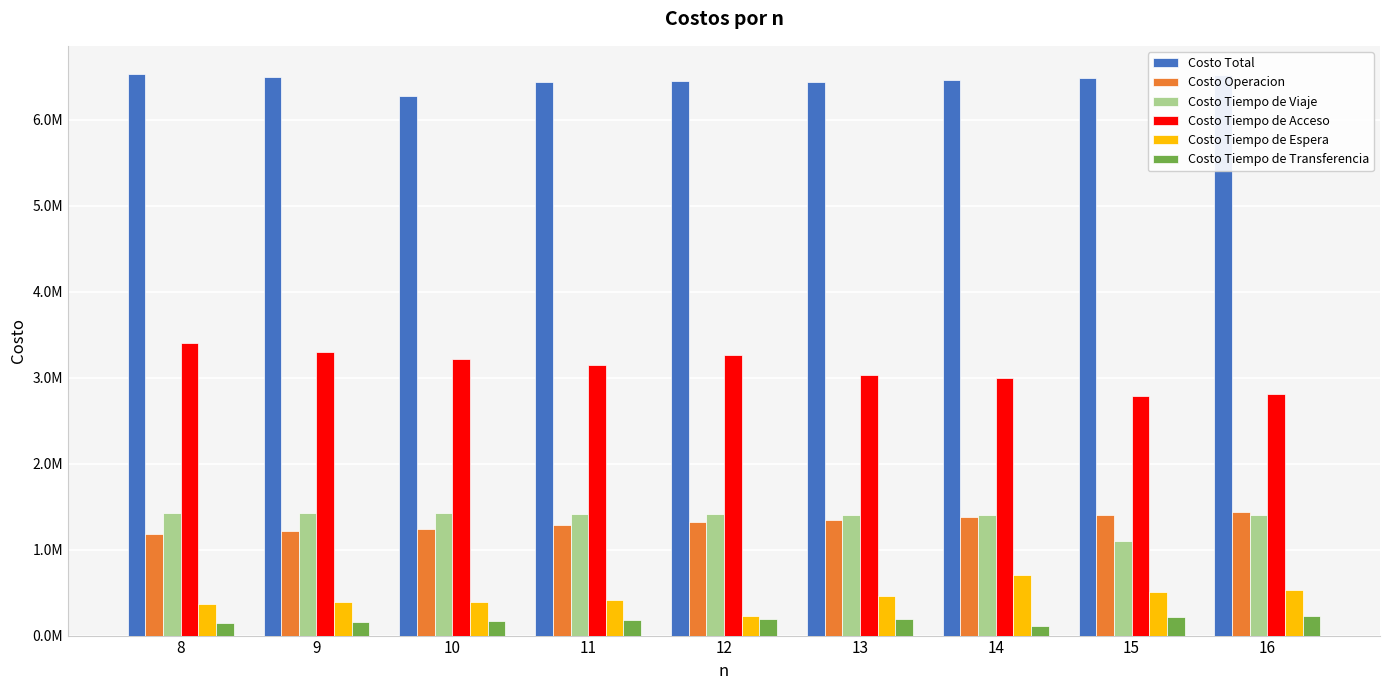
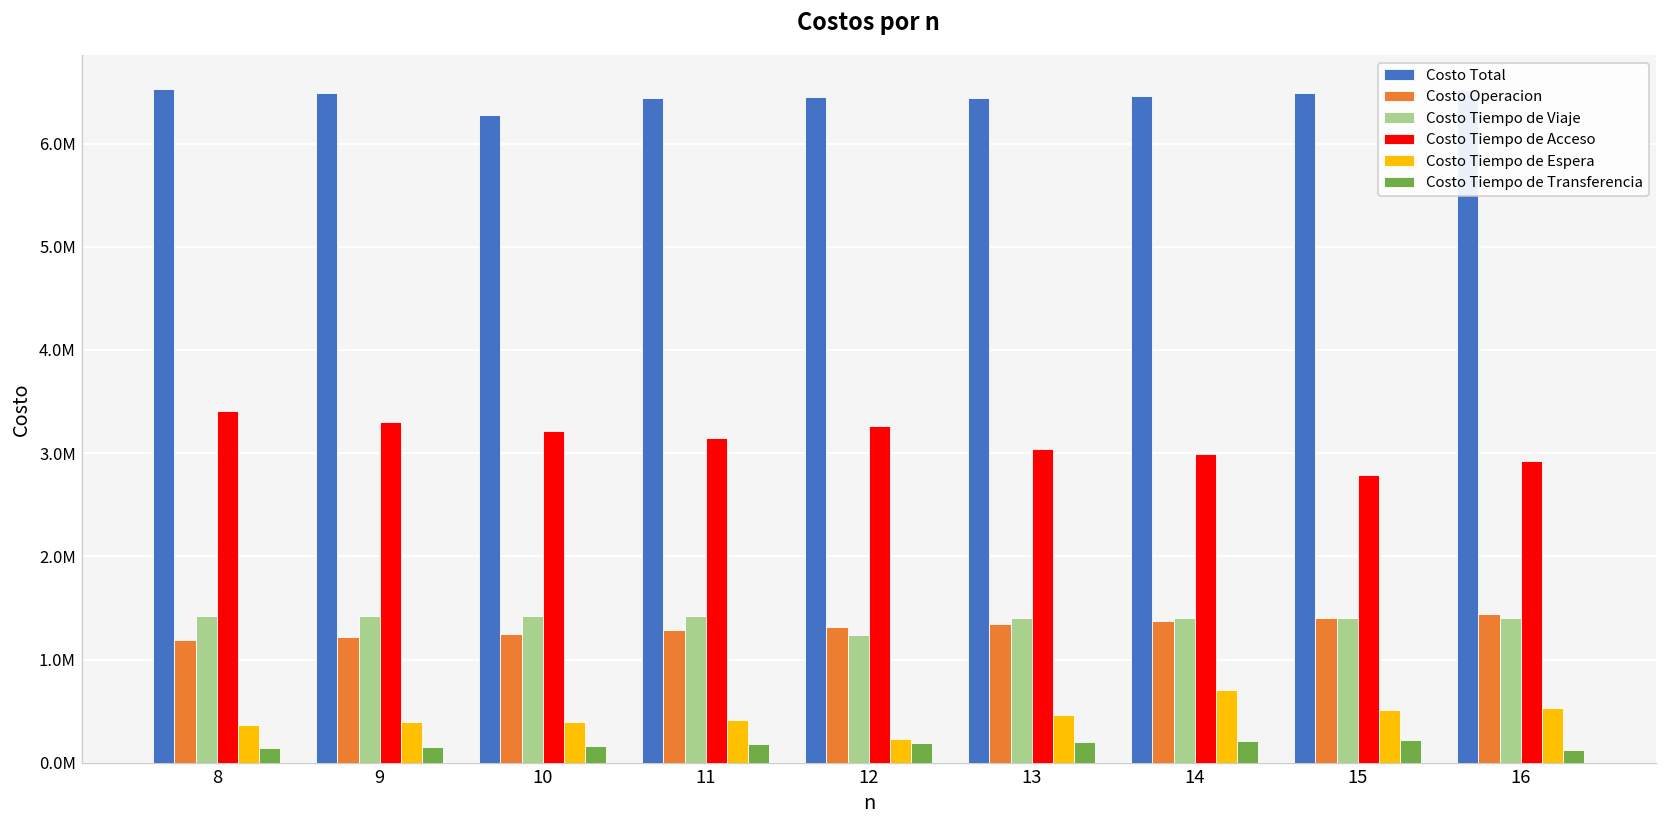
Costo Tiempo de Viaje, 12: 1400000 -> 1200000
Costo Tiempo de Transferencia, 14: 100000 -> 200000
Costo Tiempo de Viaje, 15: 1100000 -> 1400000
Costo Tiempo de Acceso, 16: 2800000 -> 2900000
Costo Tiempo de Transferencia, 16: 200000 -> 100000
